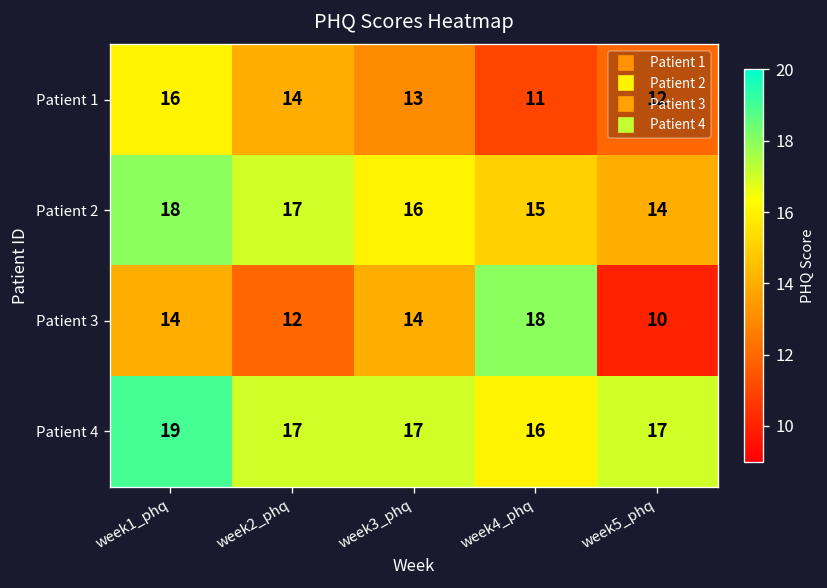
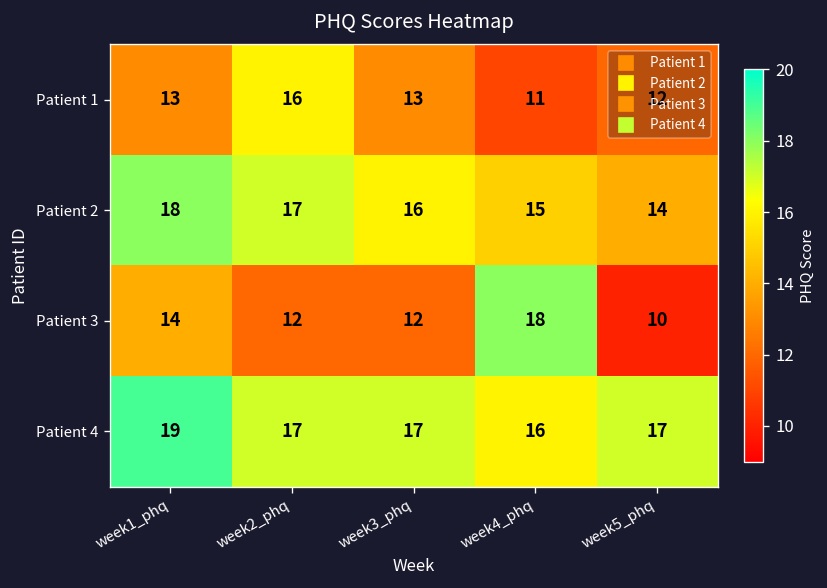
Patient 1, week1_phq: 16 -> 13
Patient 1, week2_phq: 14 -> 16
Patient 3, week3_phq: 14 -> 12
